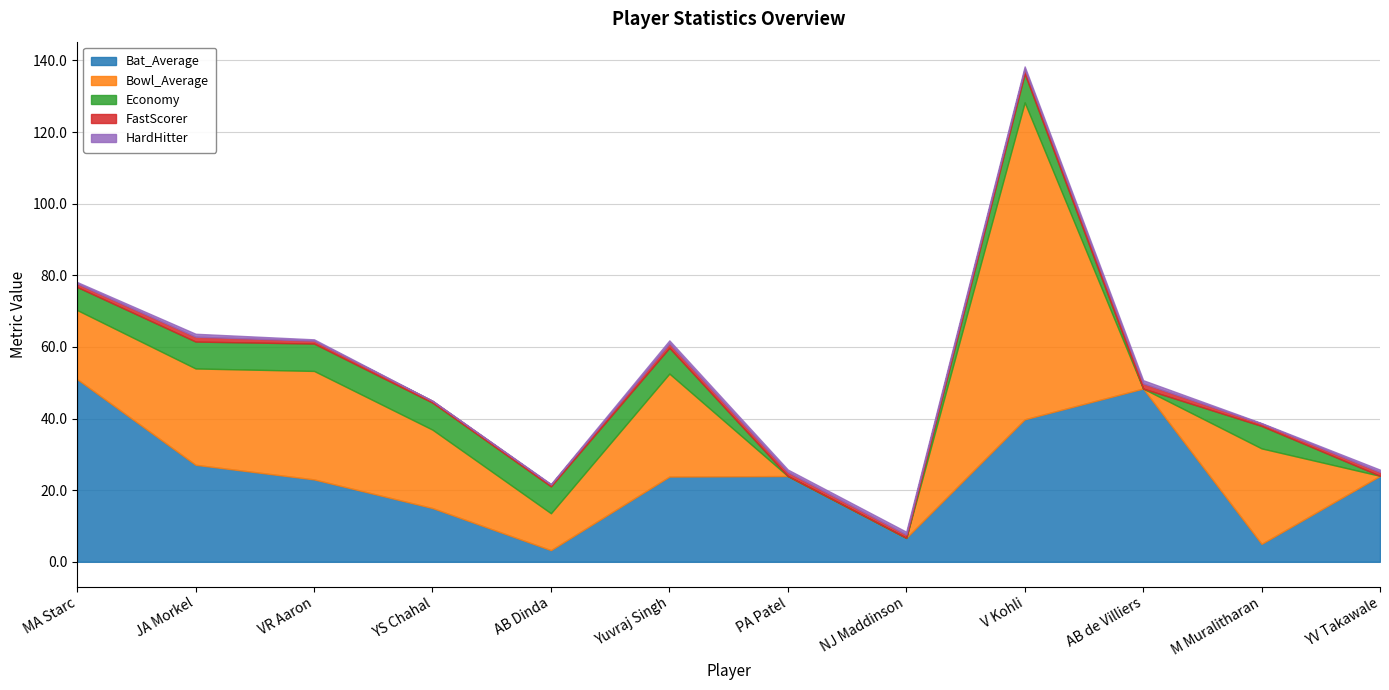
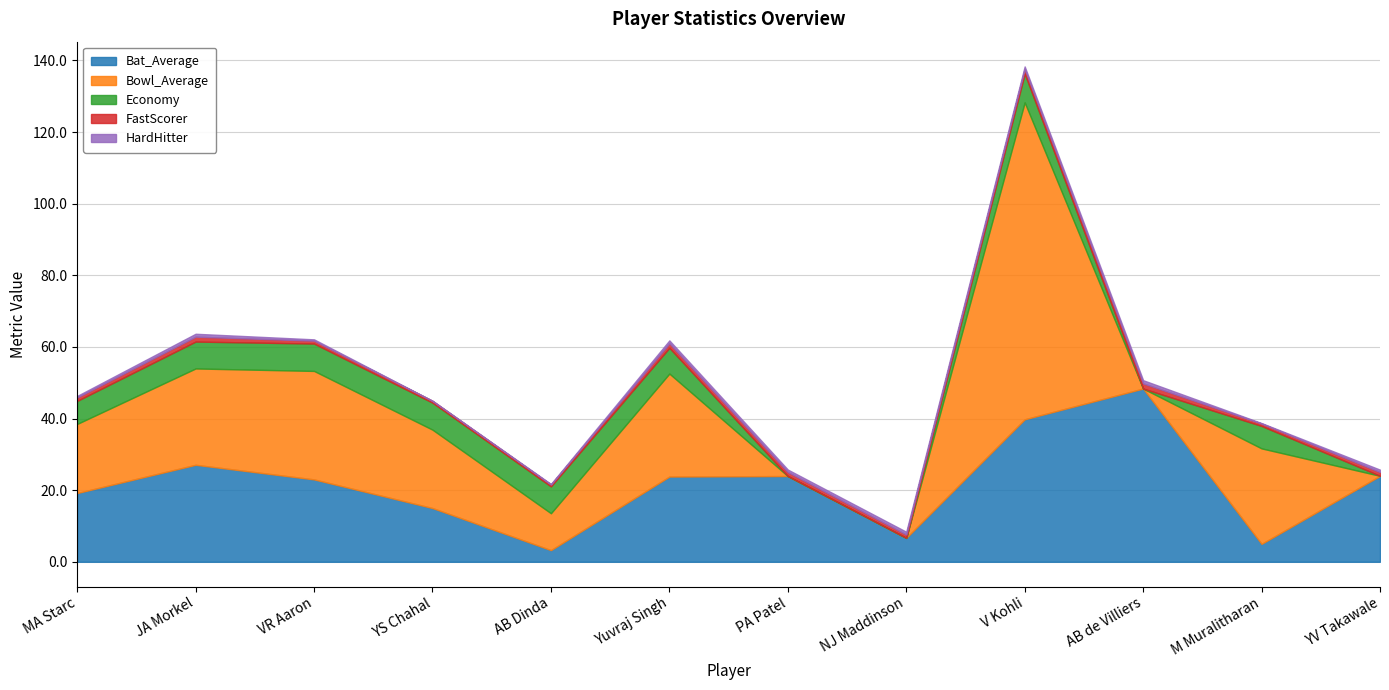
Bat_Average, MA Starc: 51 -> 19
